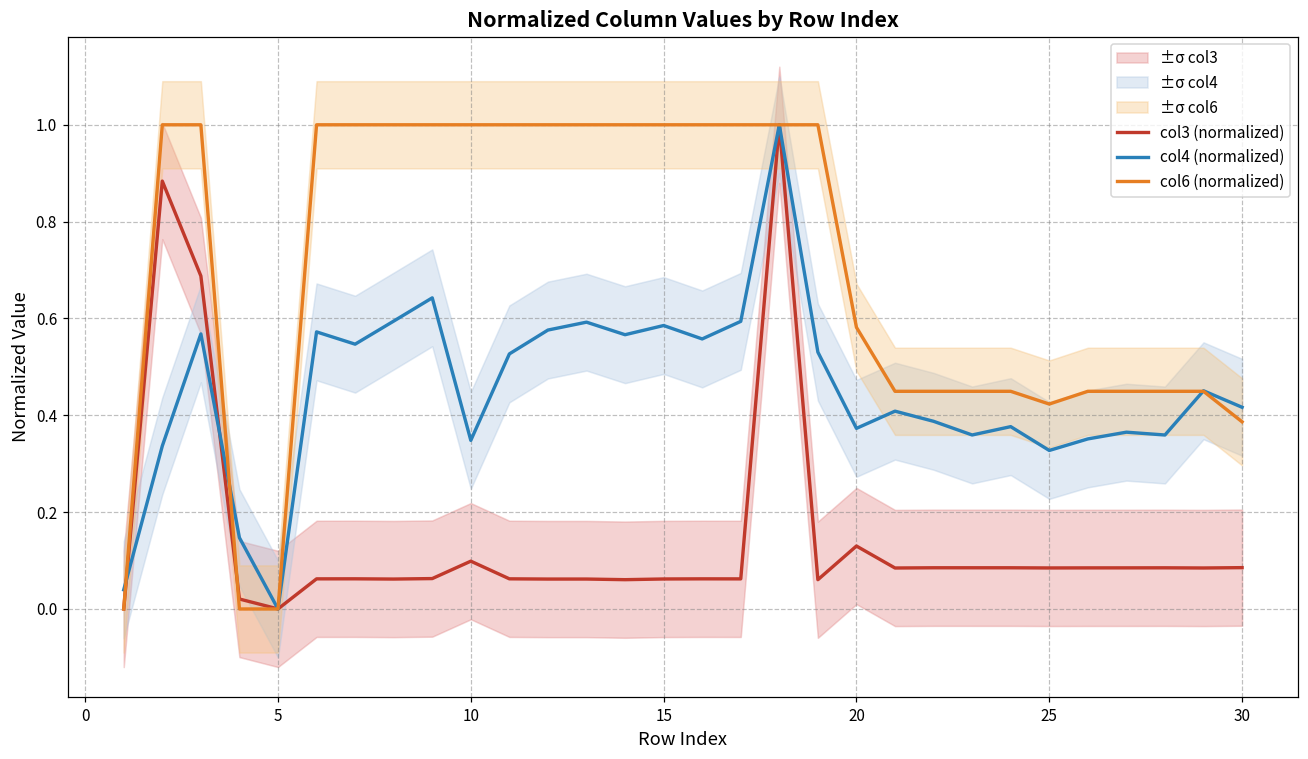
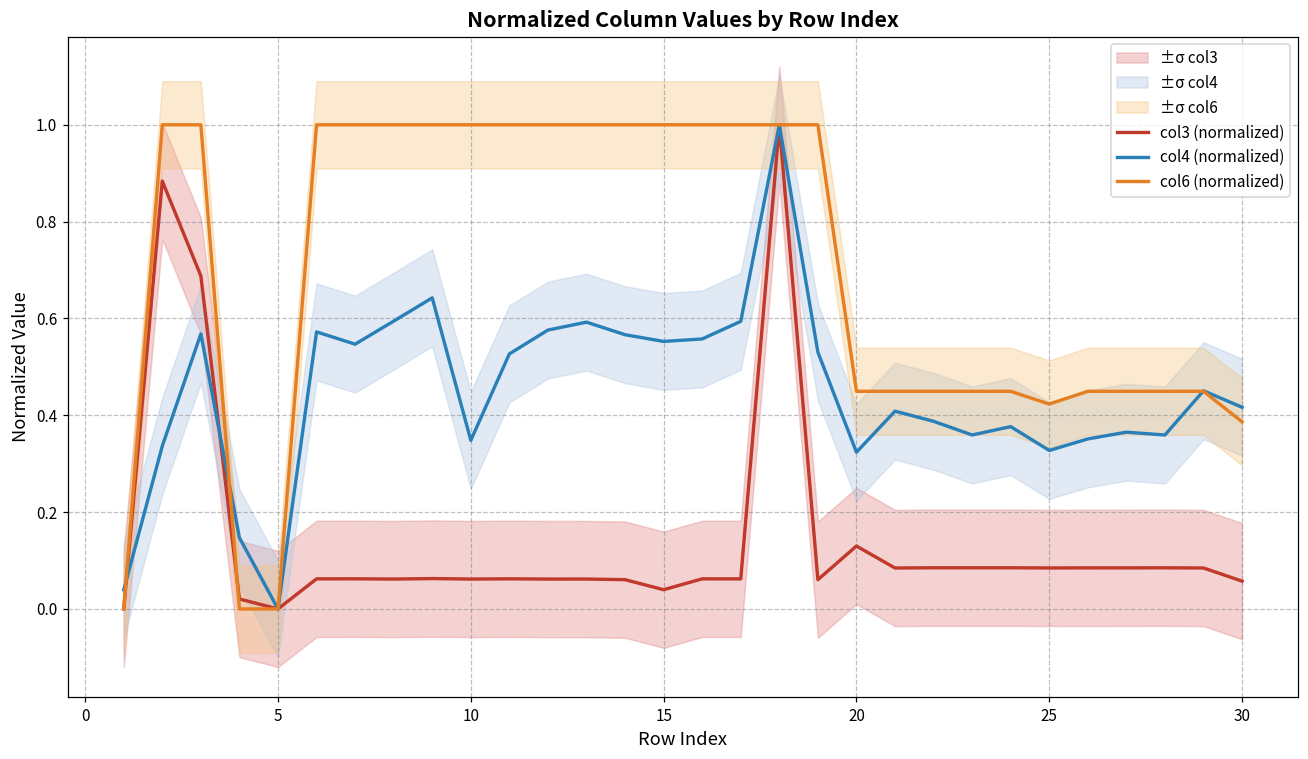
col3 (normalized), 10: 0.10 -> 0.06
col3 (normalized), 15: 0.06 -> 0.04
col4 (normalized), 15: 0.59 -> 0.55
col4 (normalized), 20: 0.37 -> 0.32
col6 (normalized), 20: 0.58 -> 0.45
col3 (normalized), 30: 0.09 -> 0.06
